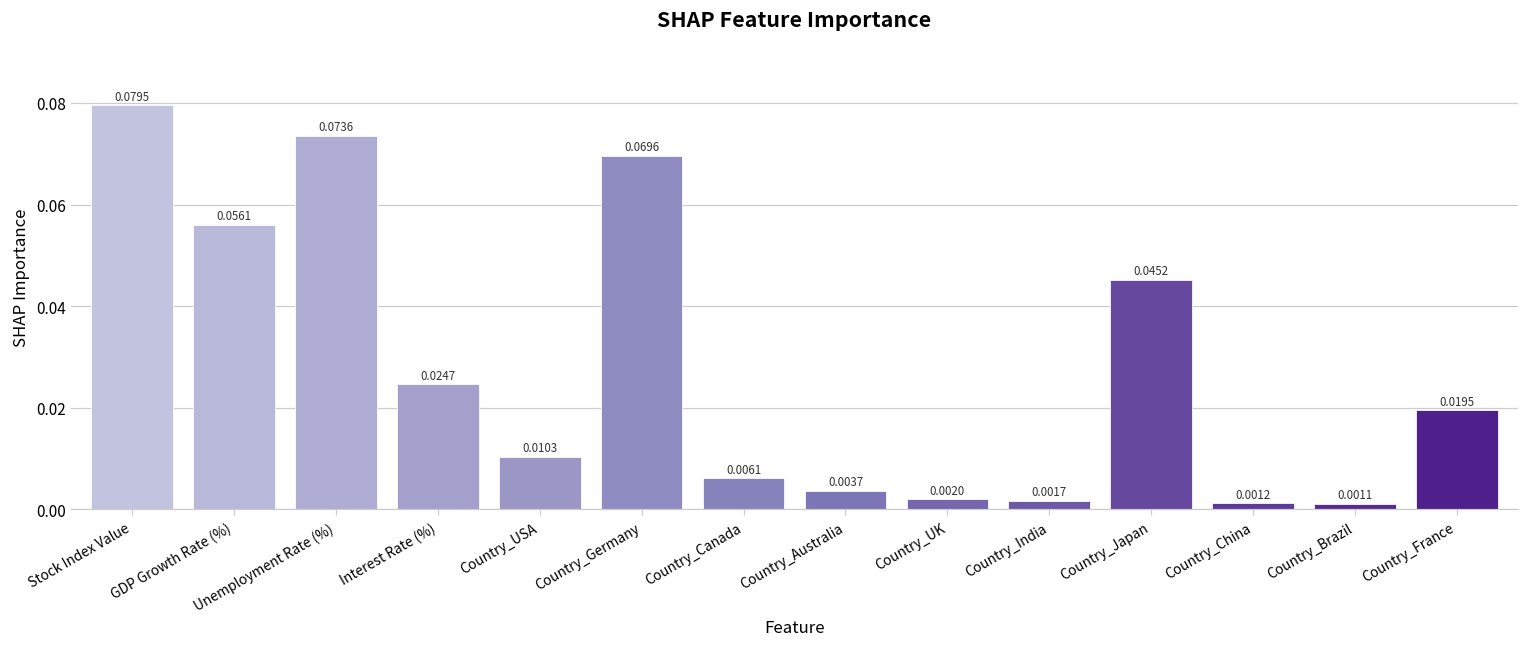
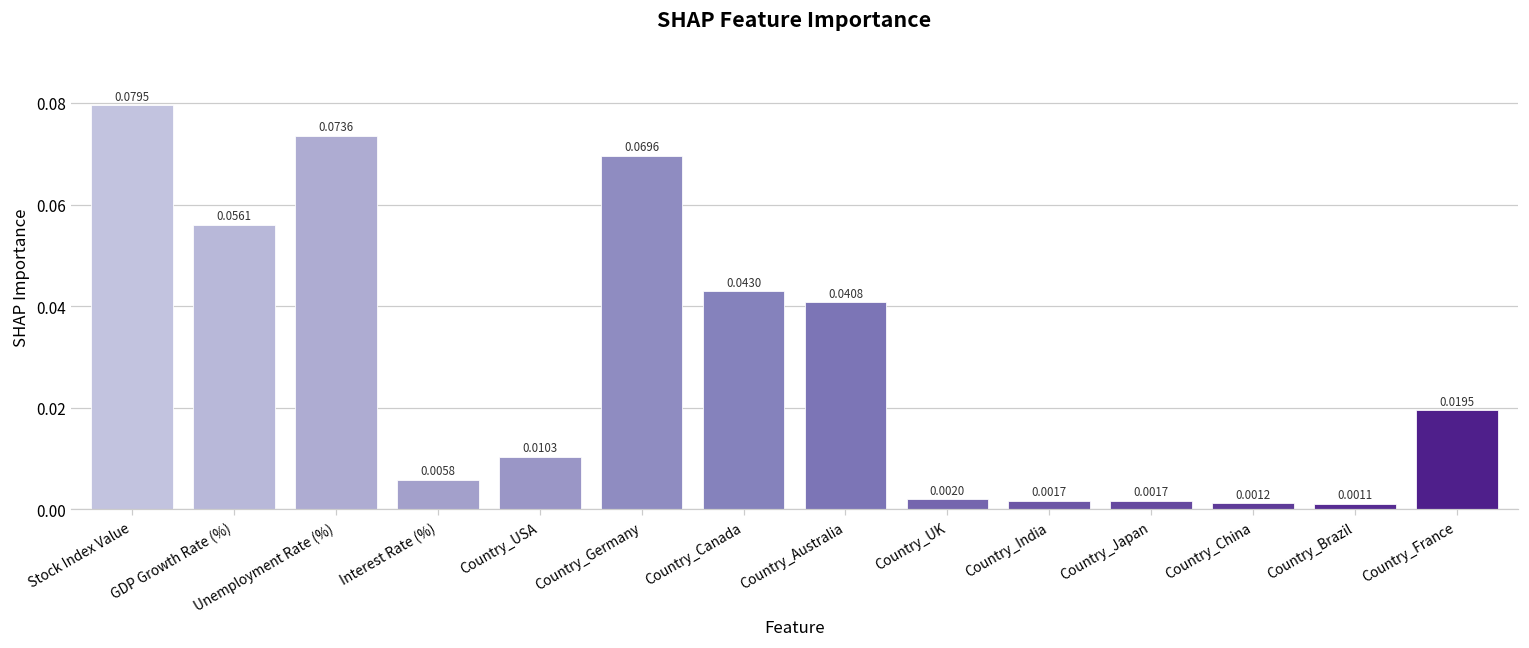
Interest Rate (%): 0.0247 -> 0.0058
Country_Canada: 0.0061 -> 0.0430
Country_Australia: 0.0037 -> 0.0408
Country_Japan: 0.0452 -> 0.0017
